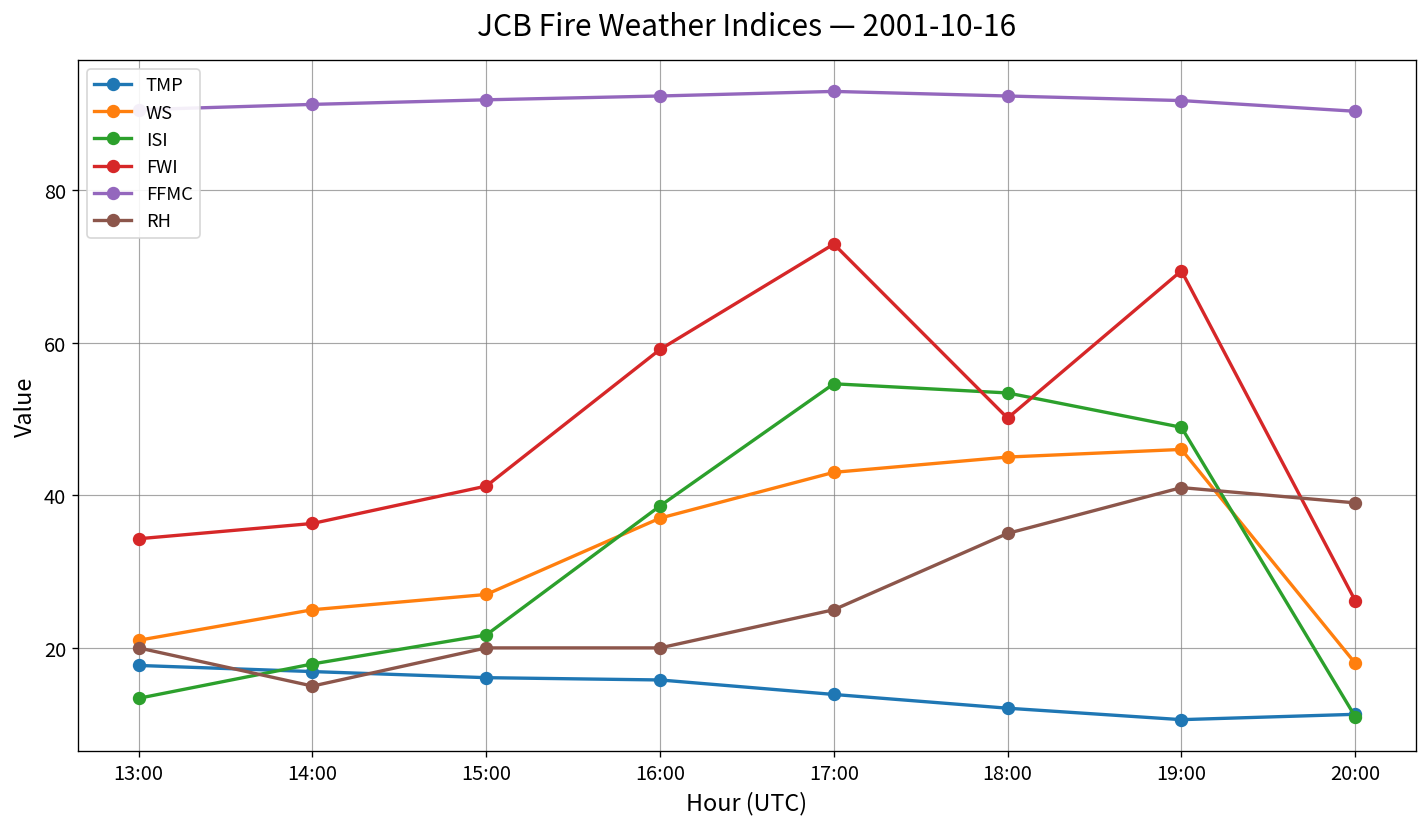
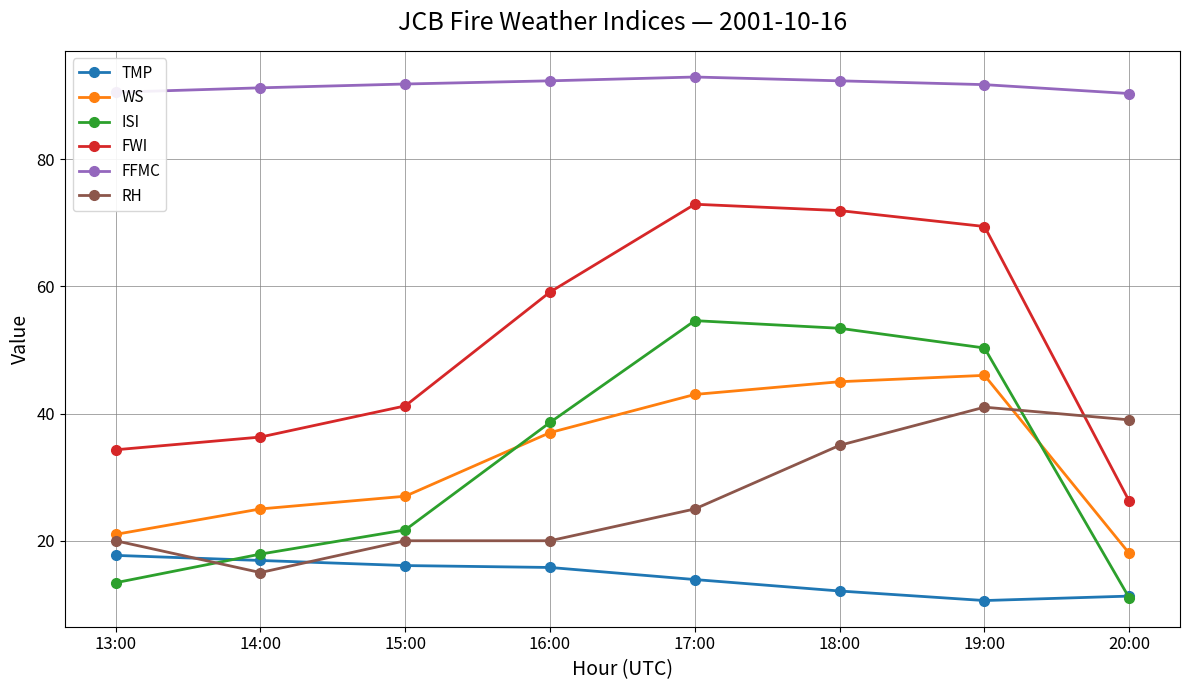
FWI, 18:00: 50 -> 72
ISI, 19:00: 49 -> 50
